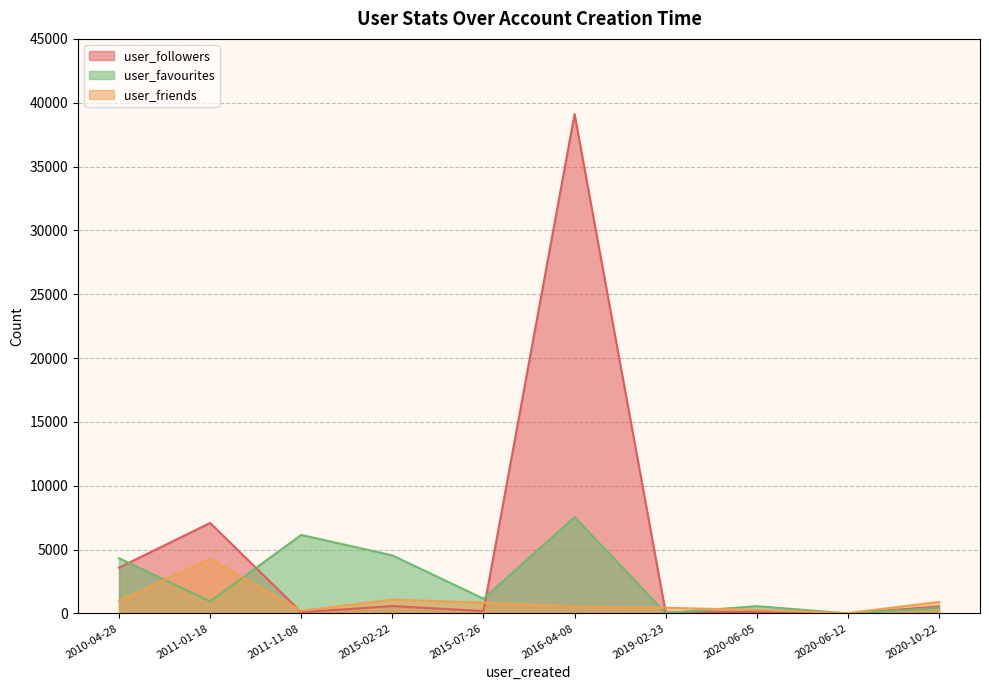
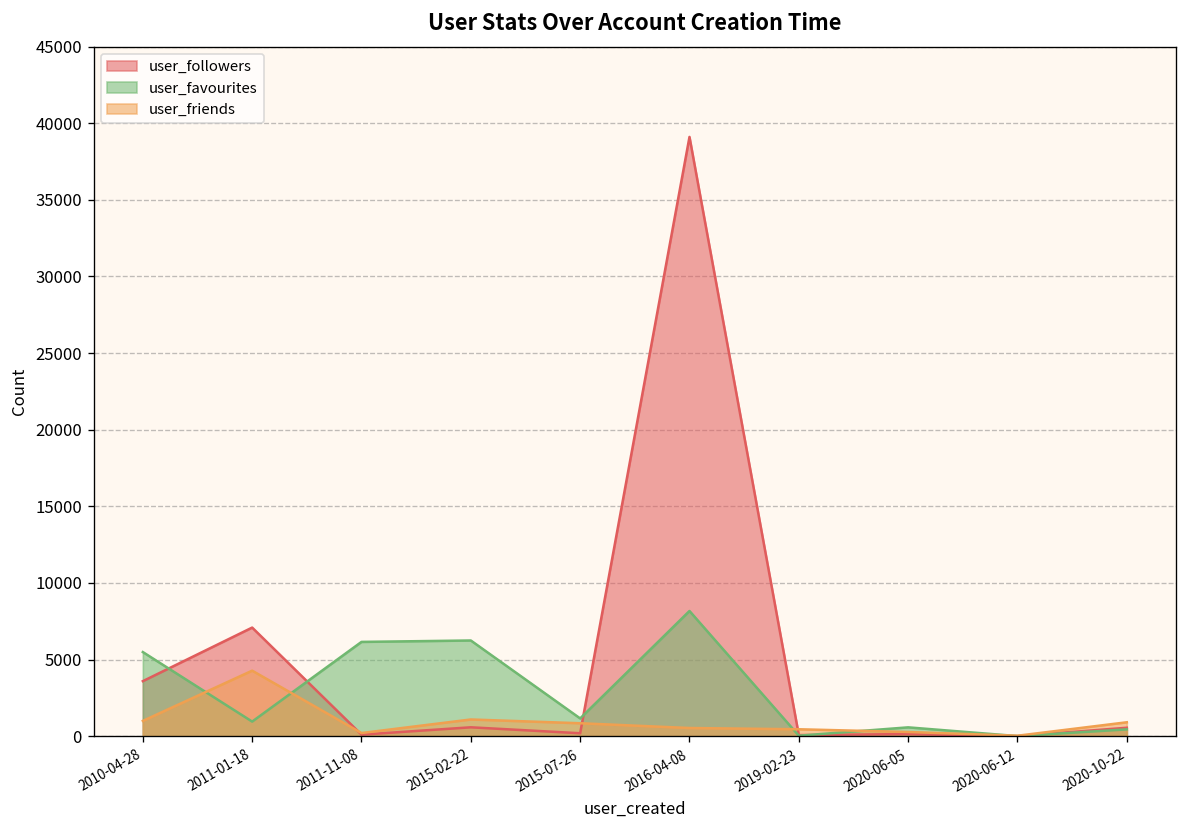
user_favourites, 2010-04-28: 4300 -> 5500
user_favourites, 2015-02-22: 4500 -> 6200
user_favourites, 2016-04-08: 7500 -> 8200
